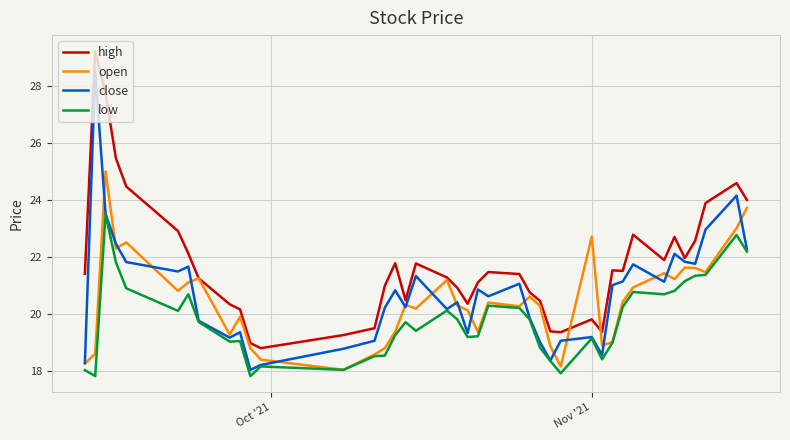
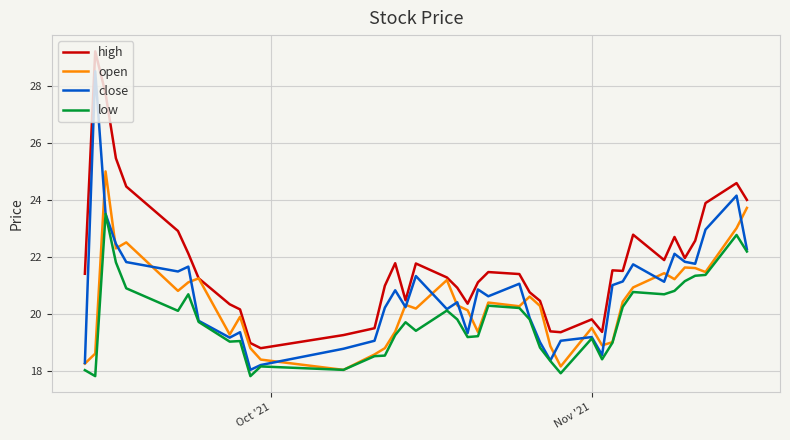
open, Nov '21: 22.7 -> 19.5
